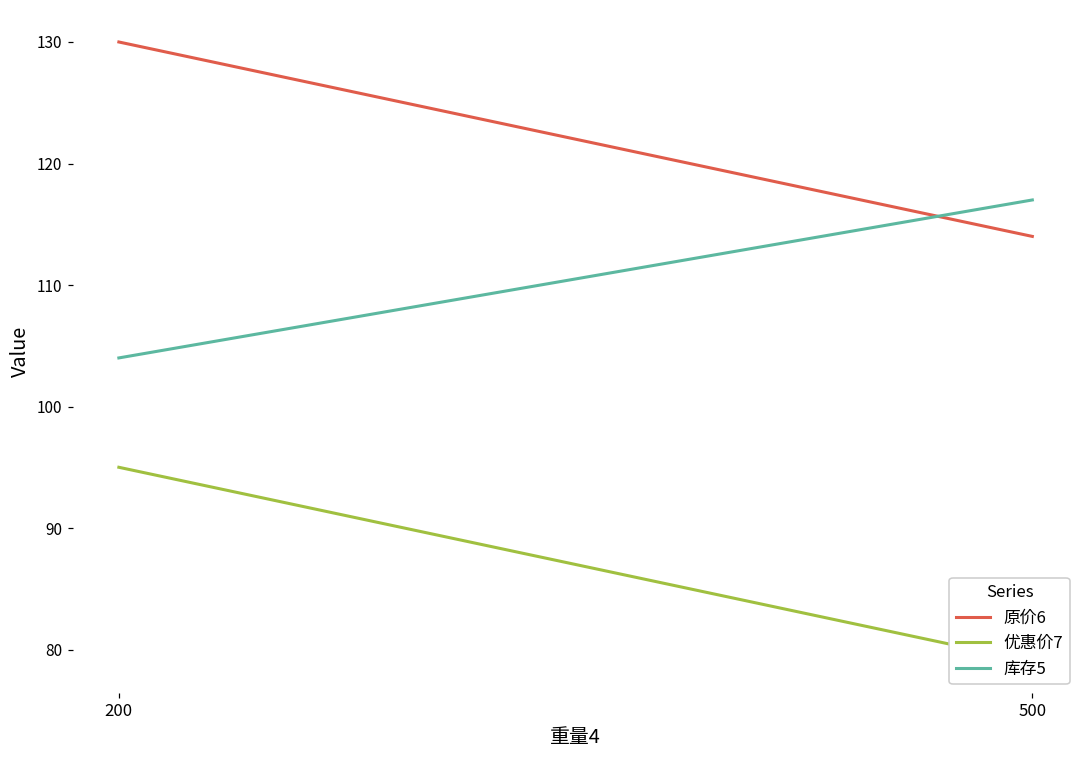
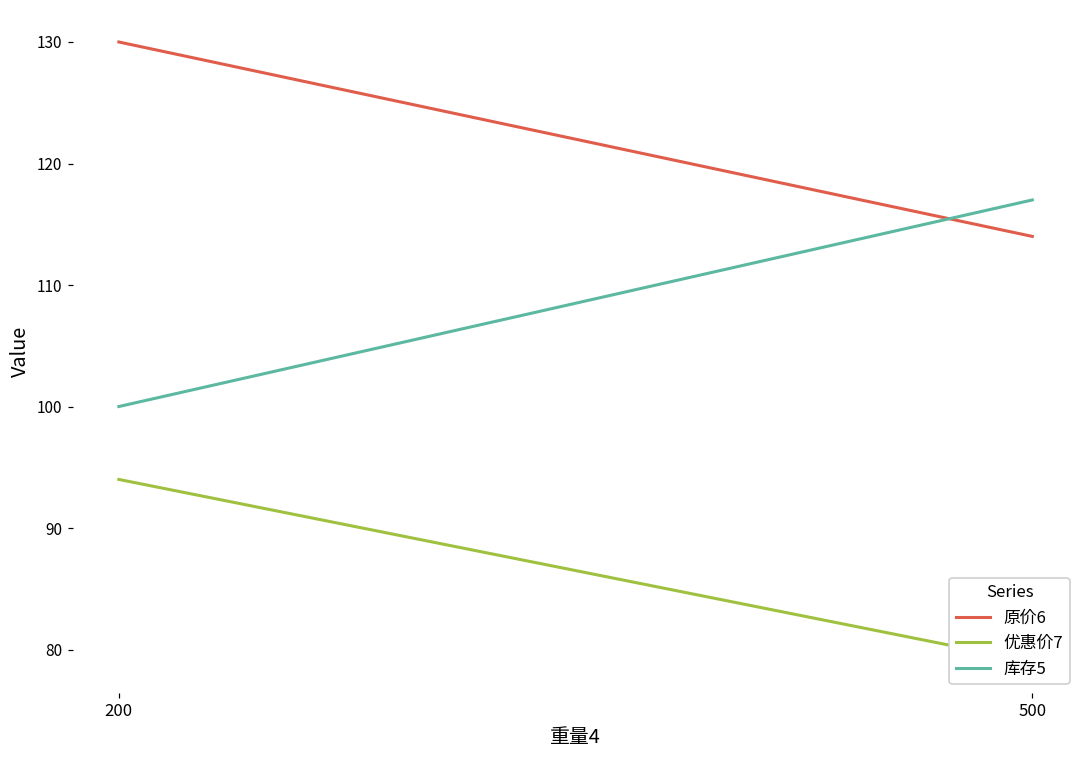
优惠价7, 200: 95 -> 94
库存5, 200: 104 -> 100
